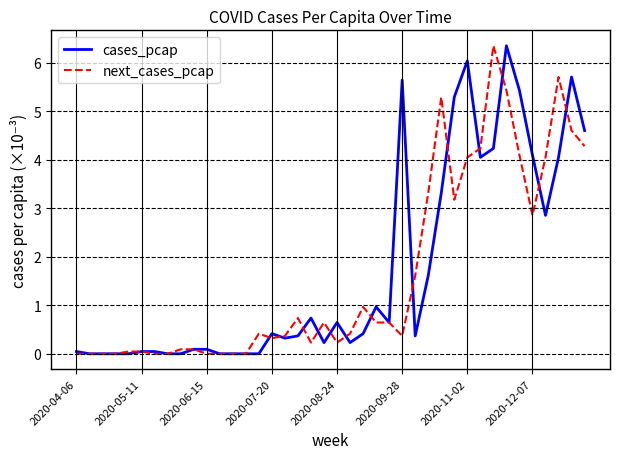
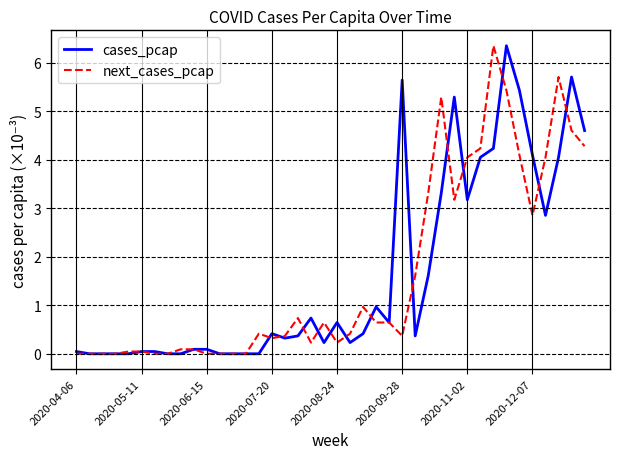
cases_pcap, 2020-11-02: 6.0 -> 3.2
